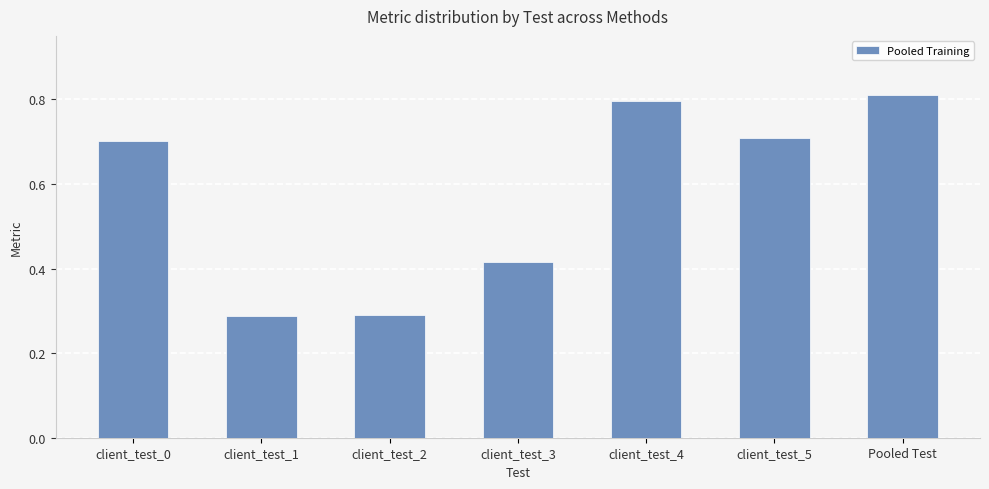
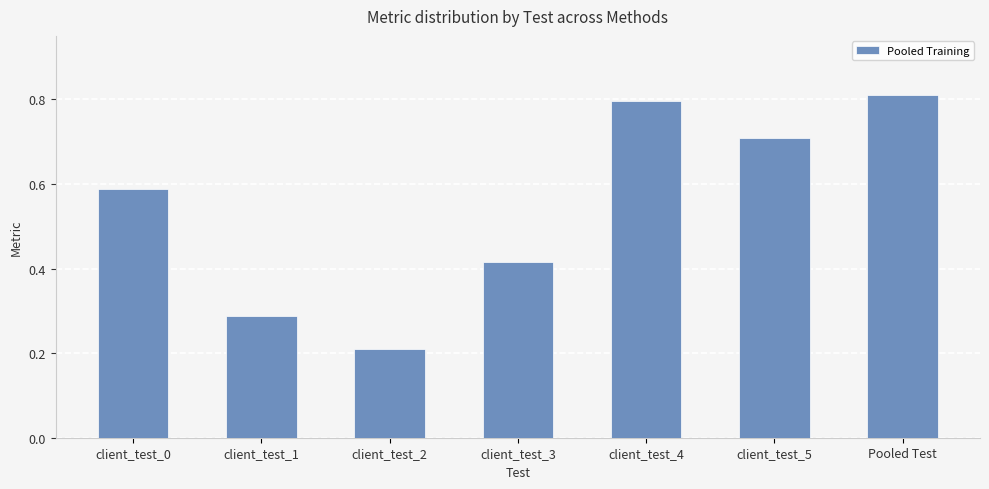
client_test_0: 0.70 -> 0.59
client_test_2: 0.29 -> 0.21
